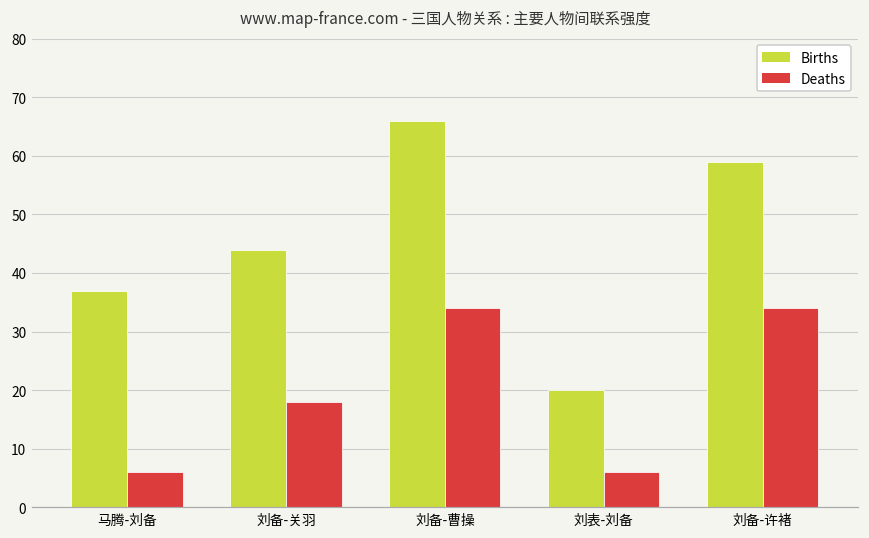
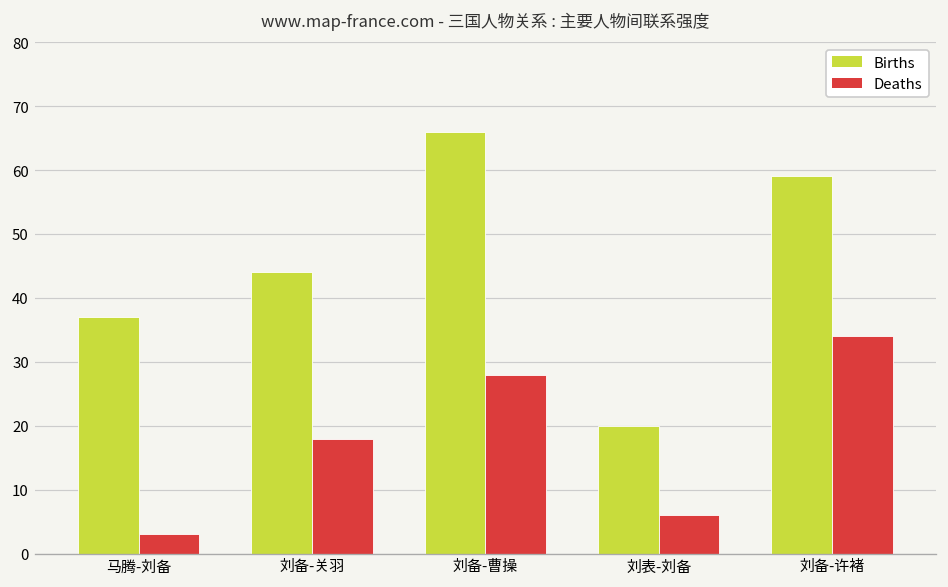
Deaths, 马腾-刘备: 6 -> 3
Deaths, 刘备-曹操: 34 -> 28
